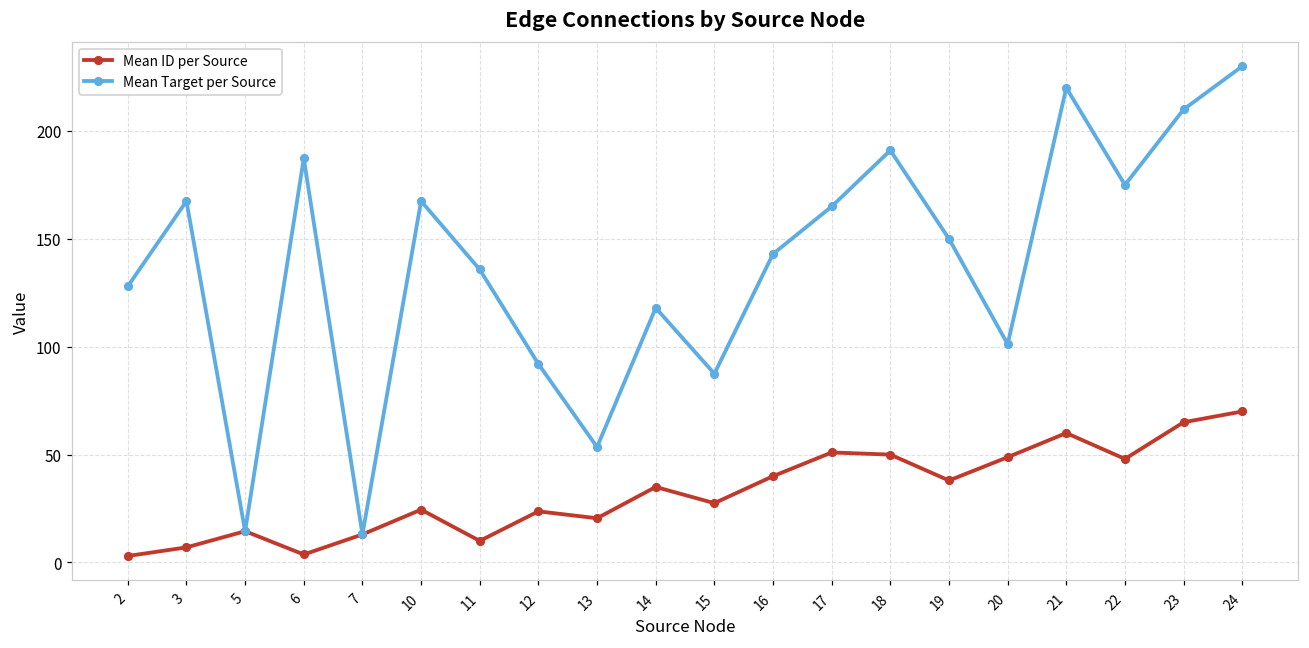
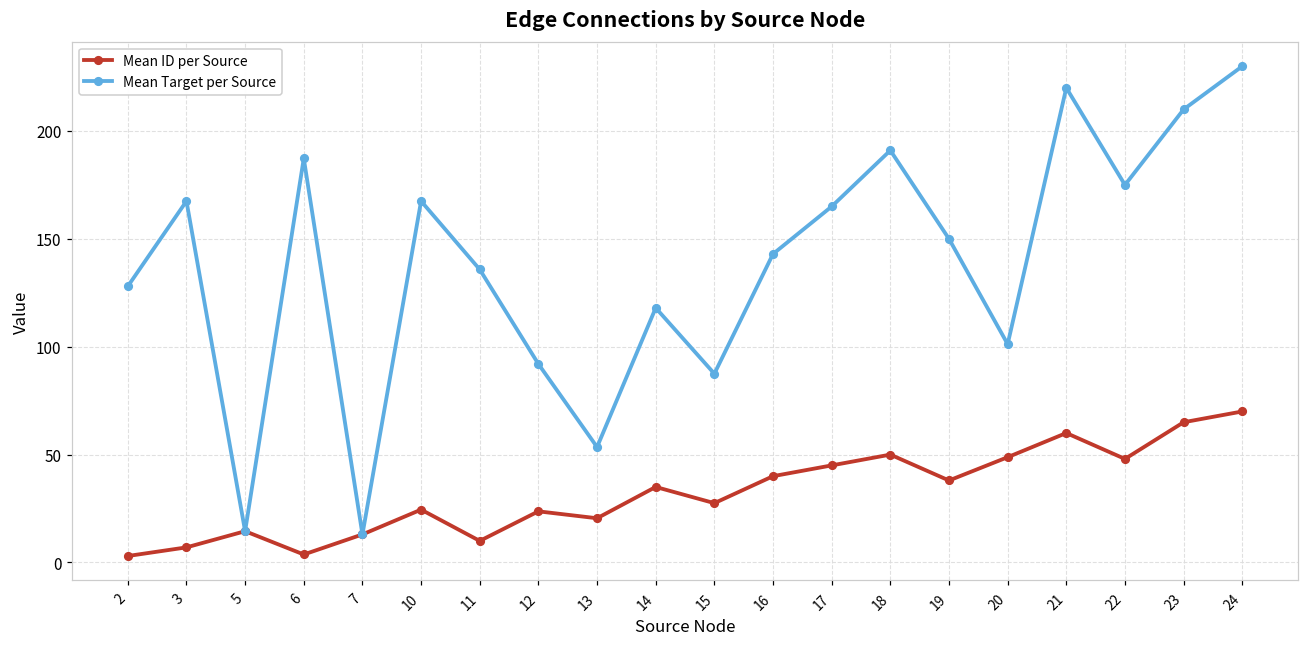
Mean ID per Source, 17: 51 -> 45
